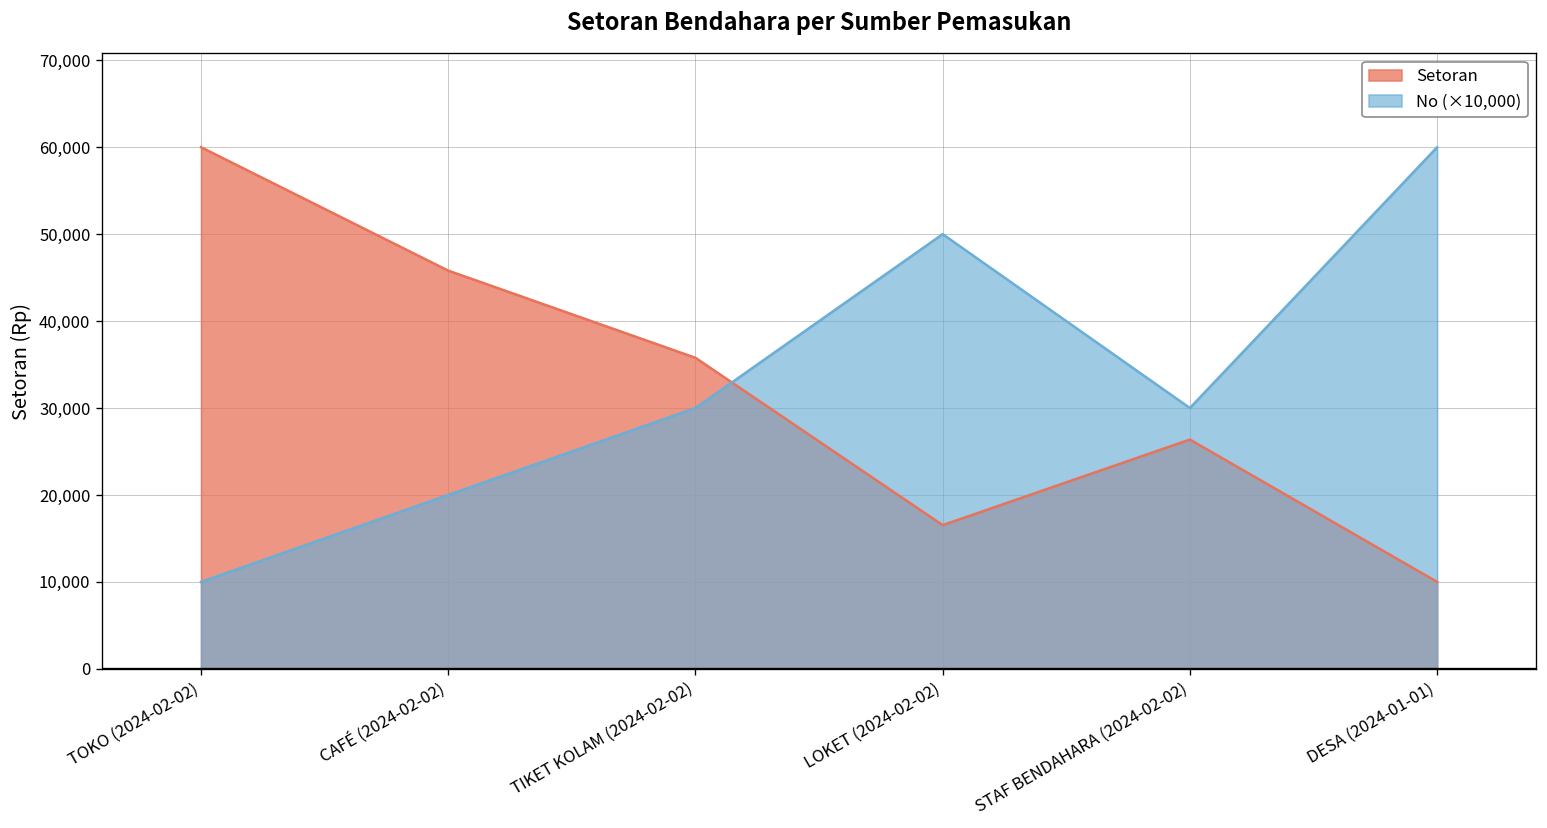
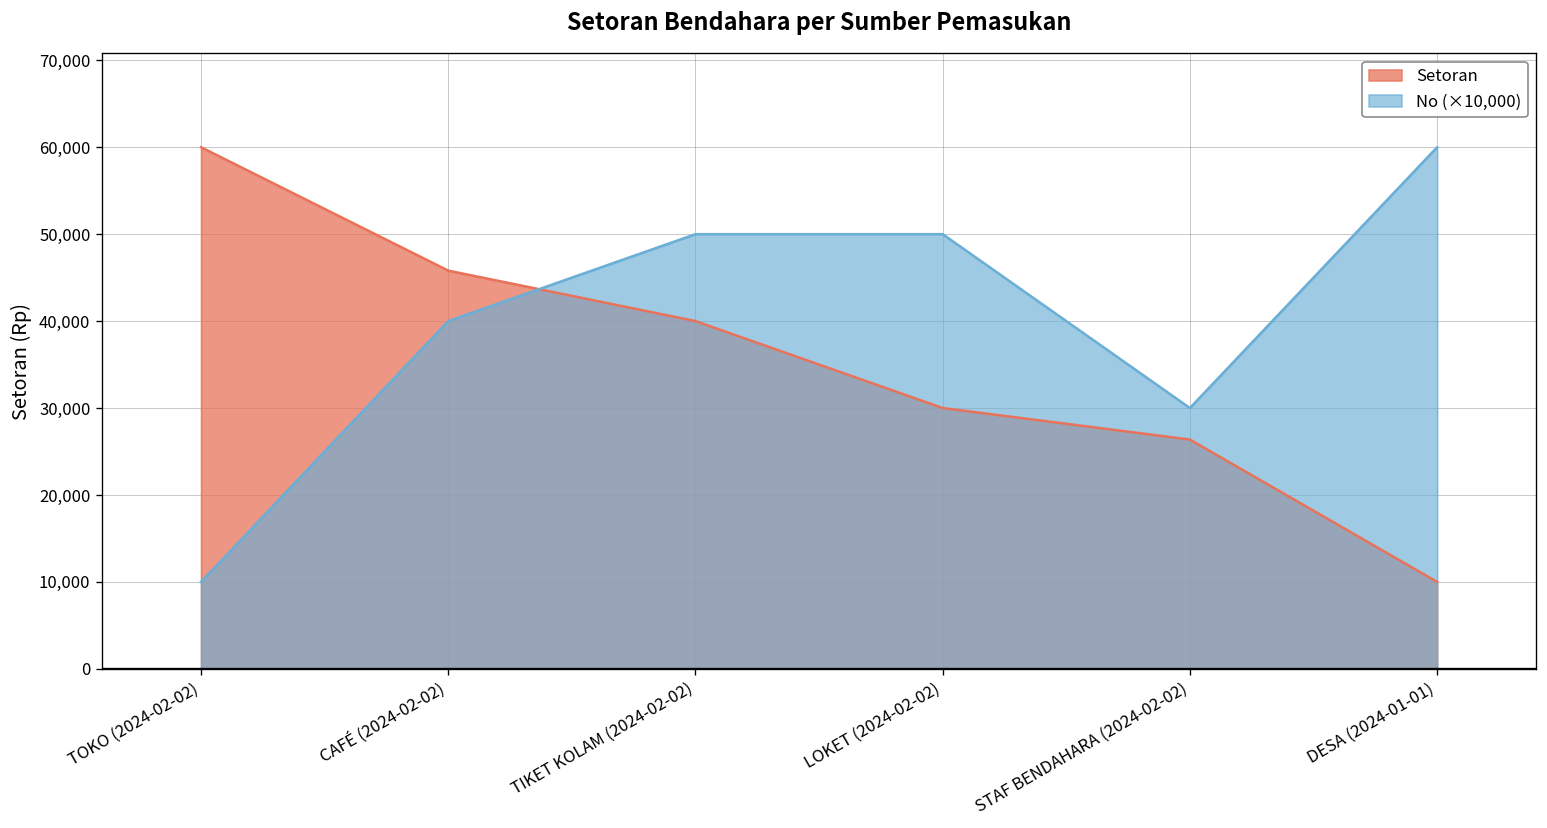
No (×10,000), CAFÉ (2024-02-02): 20,000 -> 40,000
Setoran, TIKET KOLAM (2024-02-02): 36,000 -> 40,000
No (×10,000), TIKET KOLAM (2024-02-02): 30,000 -> 50,000
Setoran, LOKET (2024-02-02): 17,000 -> 30,000
